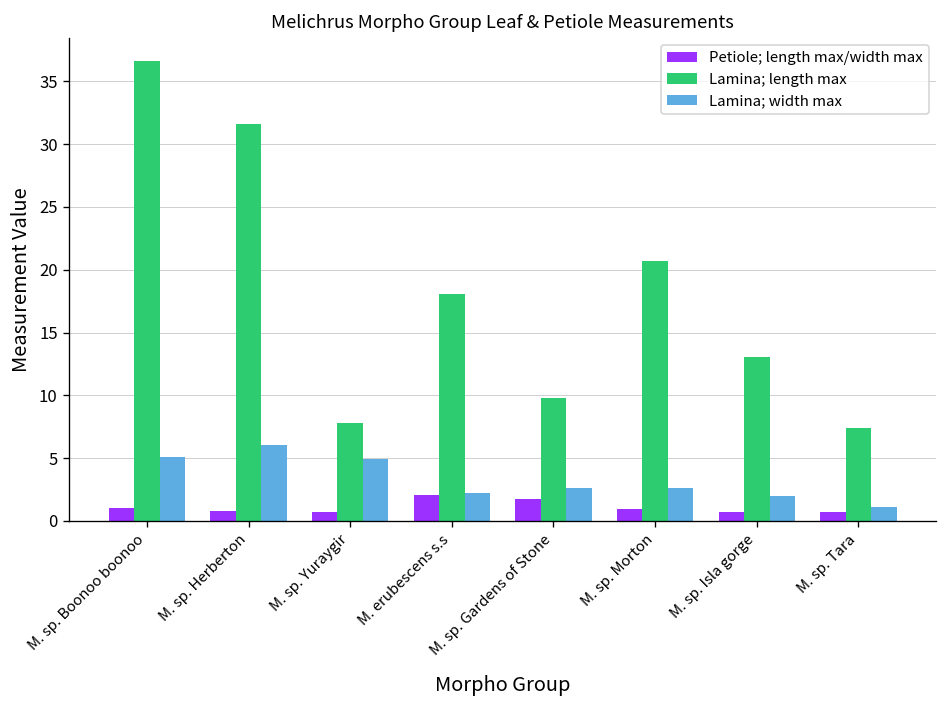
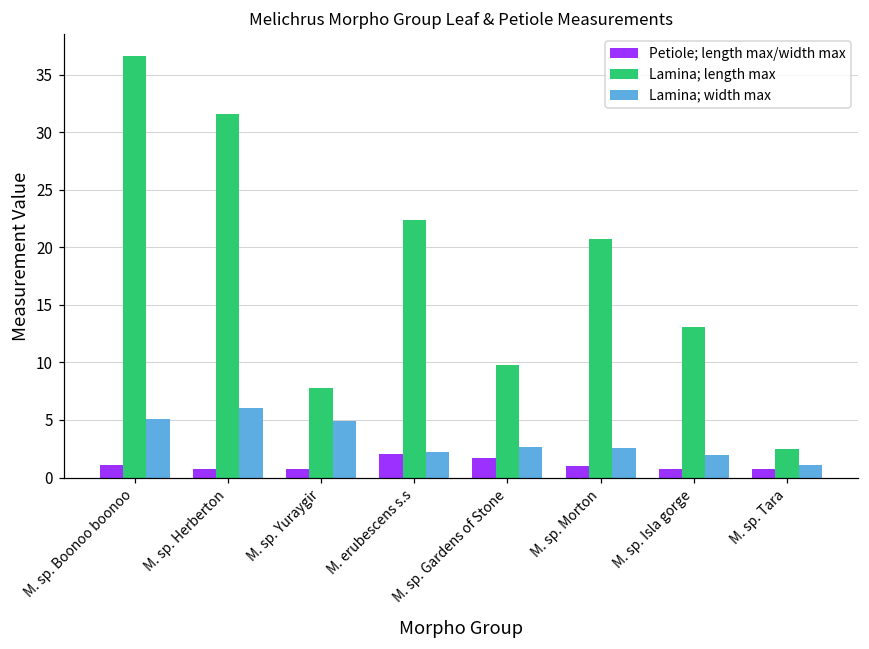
Lamina; length max, M. erubescens s.s: 18.1 -> 22.4
Lamina; length max, M. sp. Tara: 7.4 -> 2.5
